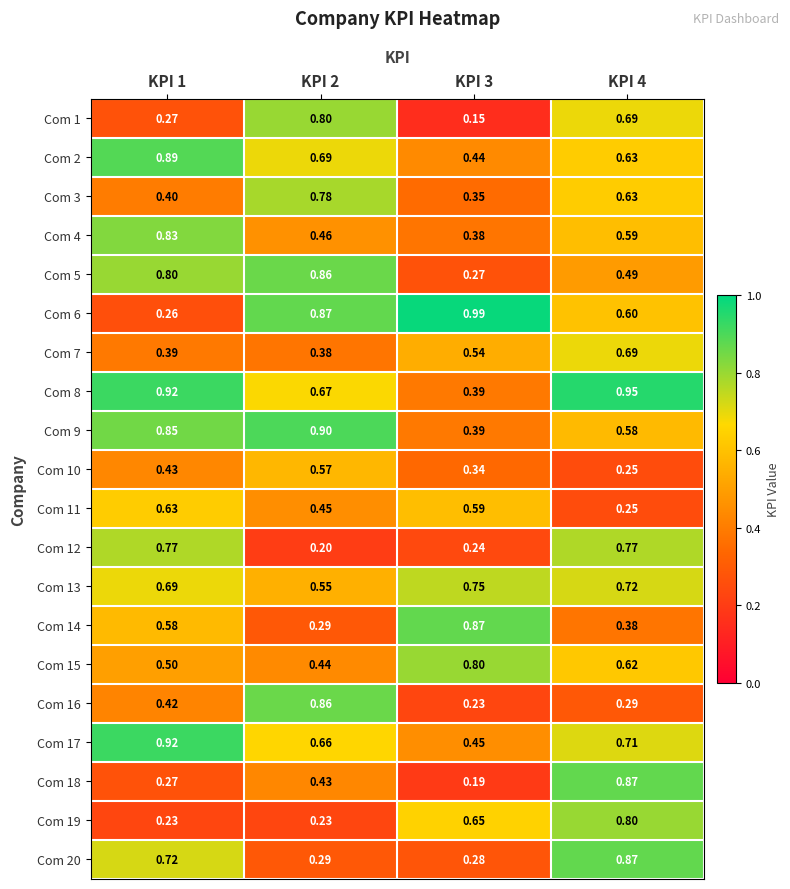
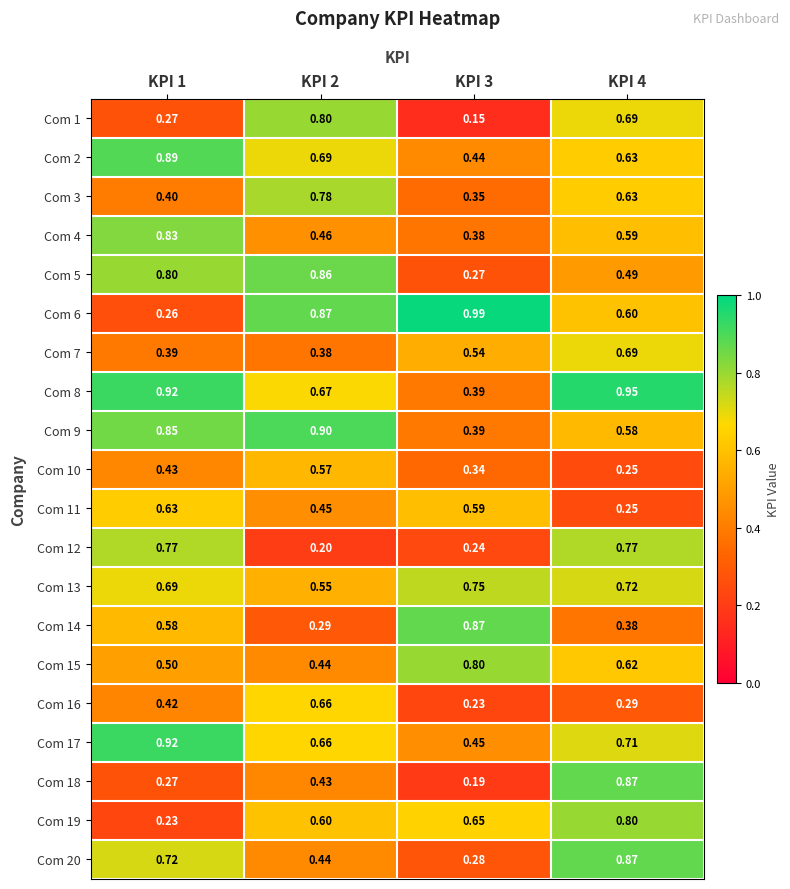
Com 16, KPI 2: 0.86 -> 0.66
Com 19, KPI 2: 0.23 -> 0.60
Com 20, KPI 2: 0.29 -> 0.44
